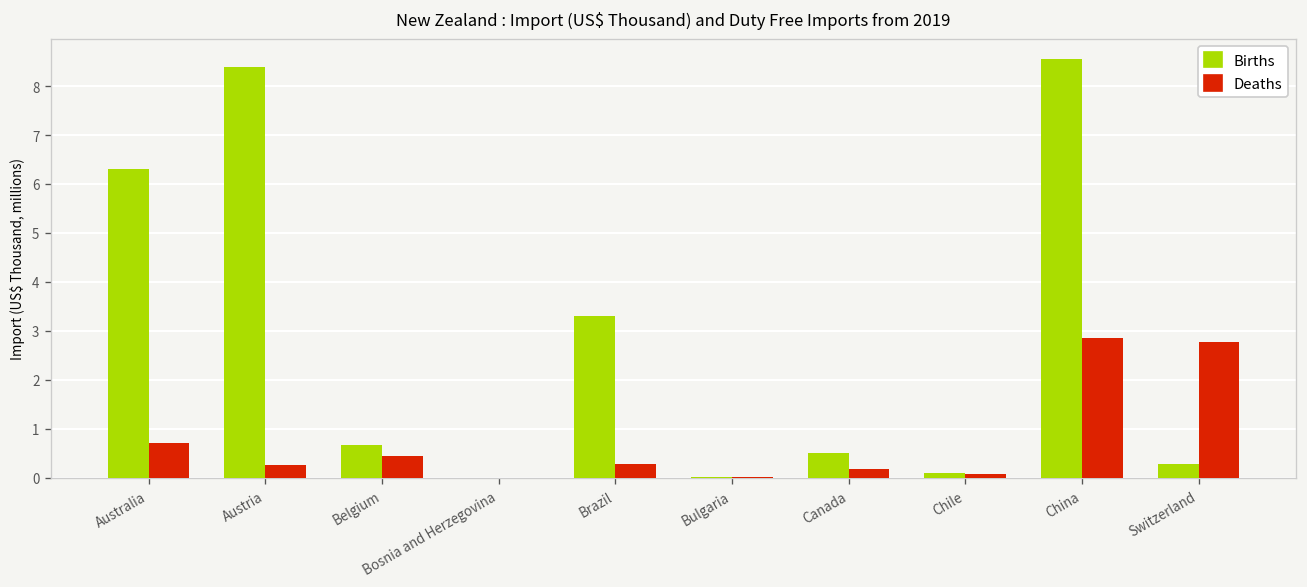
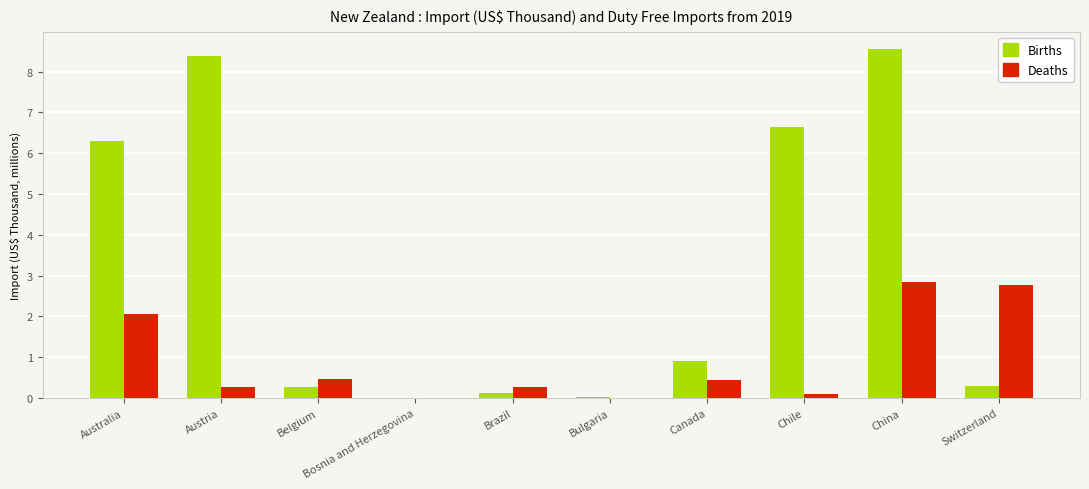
Deaths, Australia: 0.7 -> 2.1
Births, Belgium: 0.7 -> 0.3
Births, Brazil: 3.3 -> 0.1
Births, Canada: 0.5 -> 0.9
Deaths, Canada: 0.2 -> 0.4
Births, Chile: 0.1 -> 6.6
